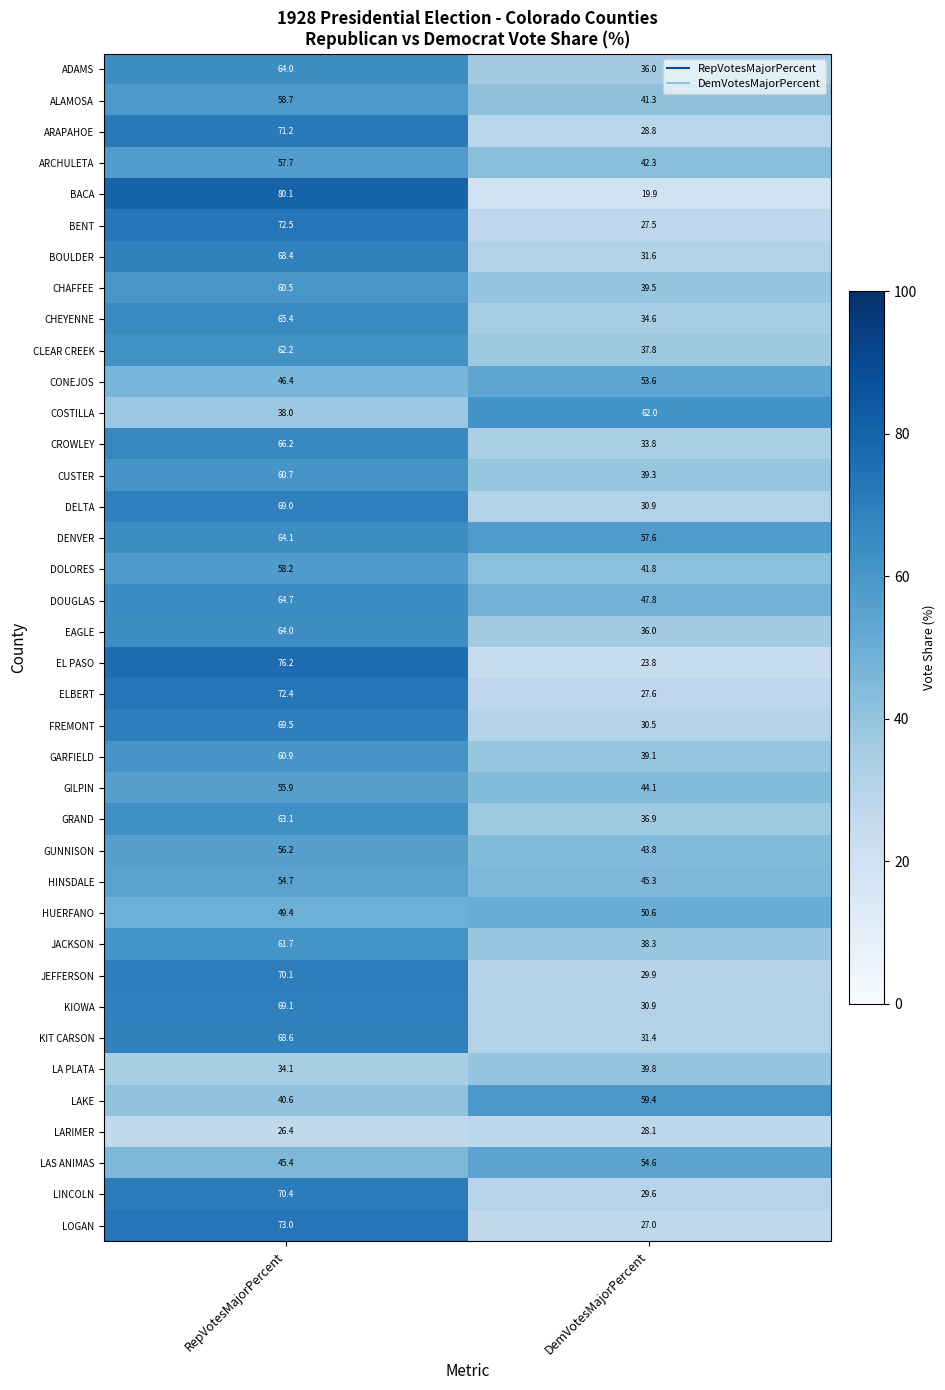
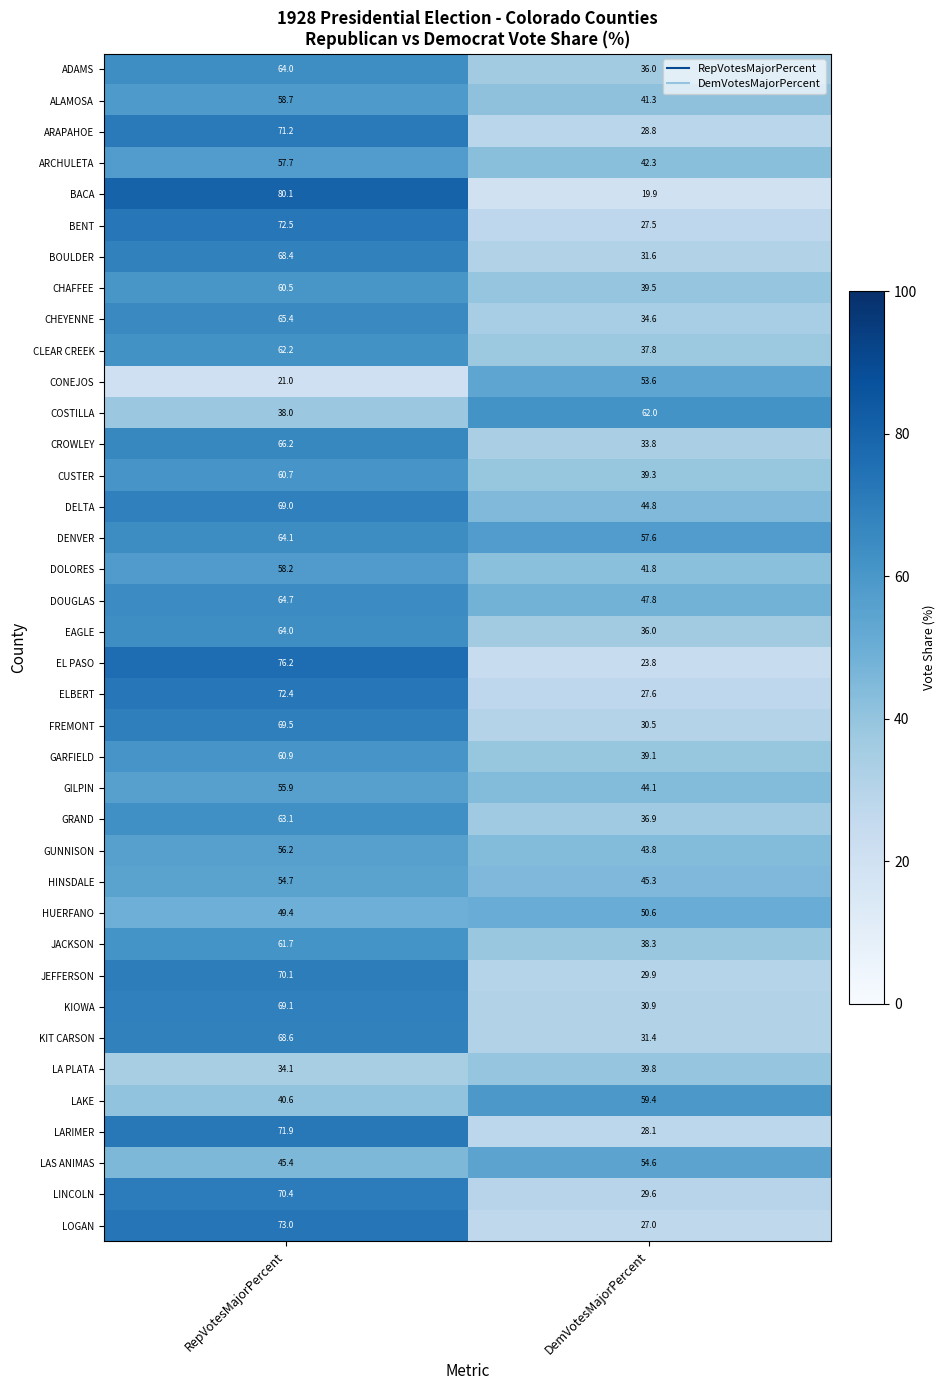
CONEJOS, RepVotesMajorPercent: 46.4 -> 21.0
DELTA, DemVotesMajorPercent: 30.9 -> 44.8
LARIMER, RepVotesMajorPercent: 26.4 -> 71.9
